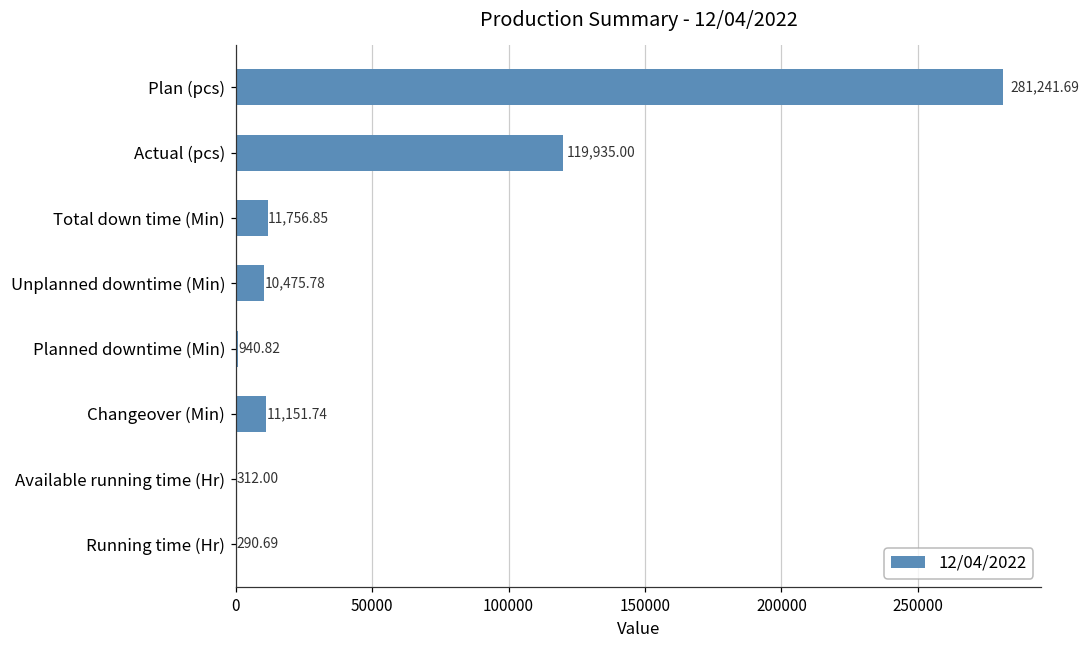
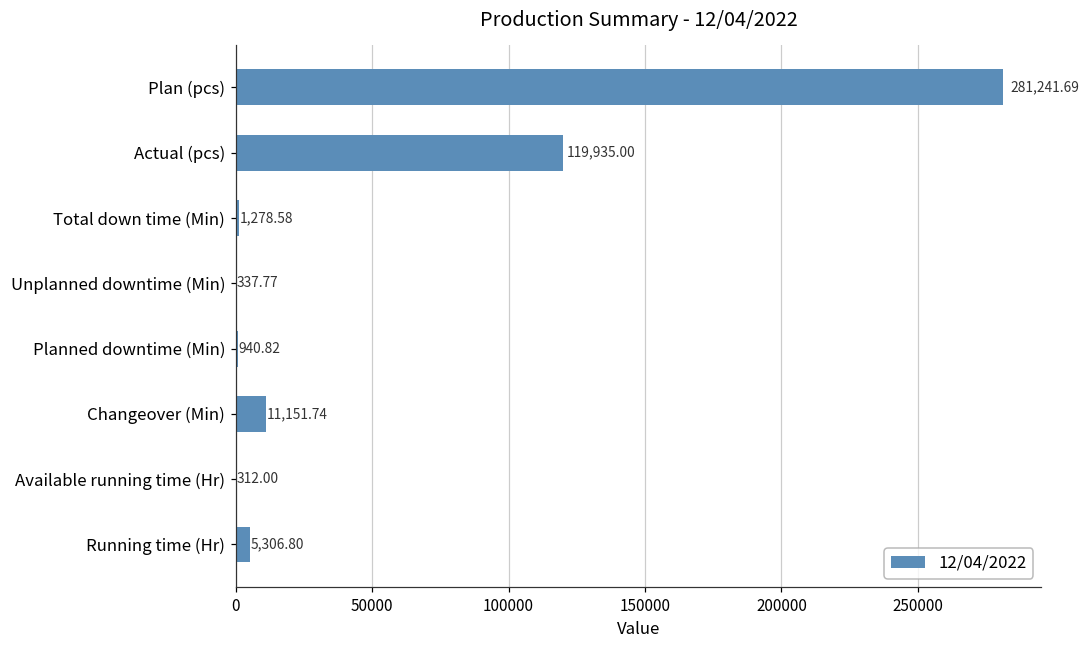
Total down time (Min): 11,756.85 -> 1,278.58
Unplanned downtime (Min): 10,475.78 -> 337.77
Running time (Hr): 290.69 -> 5,306.80
